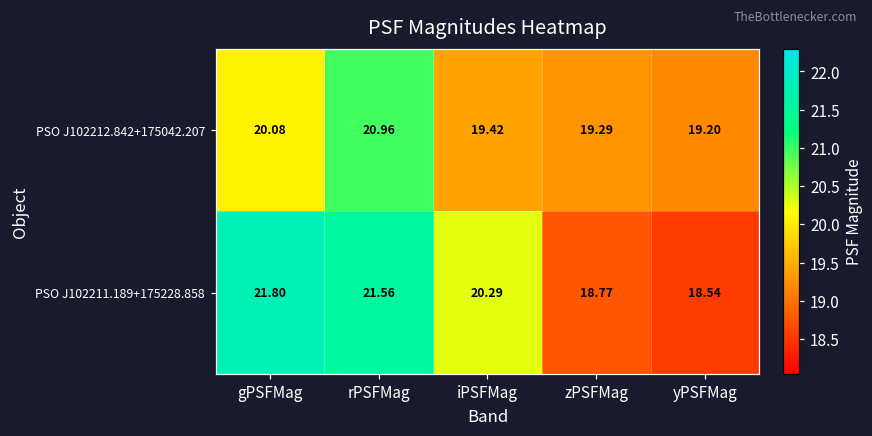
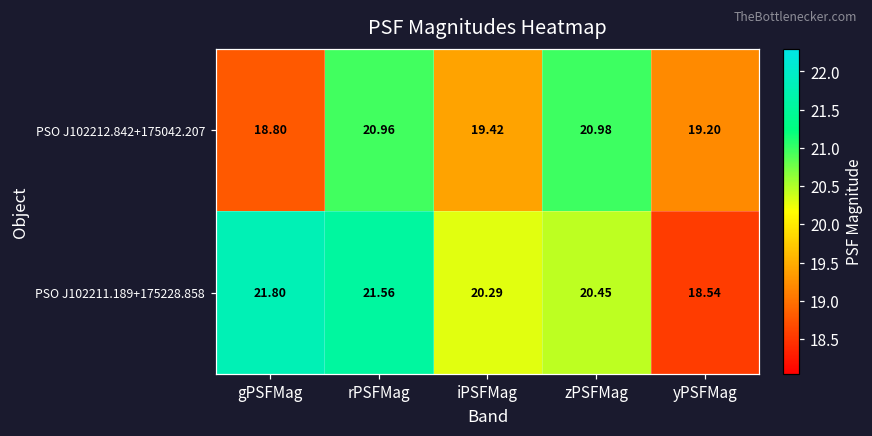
PSO J102212.842+175042.207, gPSFMag: 20.08 -> 18.80
PSO J102212.842+175042.207, zPSFMag: 19.29 -> 20.98
PSO J102211.189+175228.858, zPSFMag: 18.77 -> 20.45
